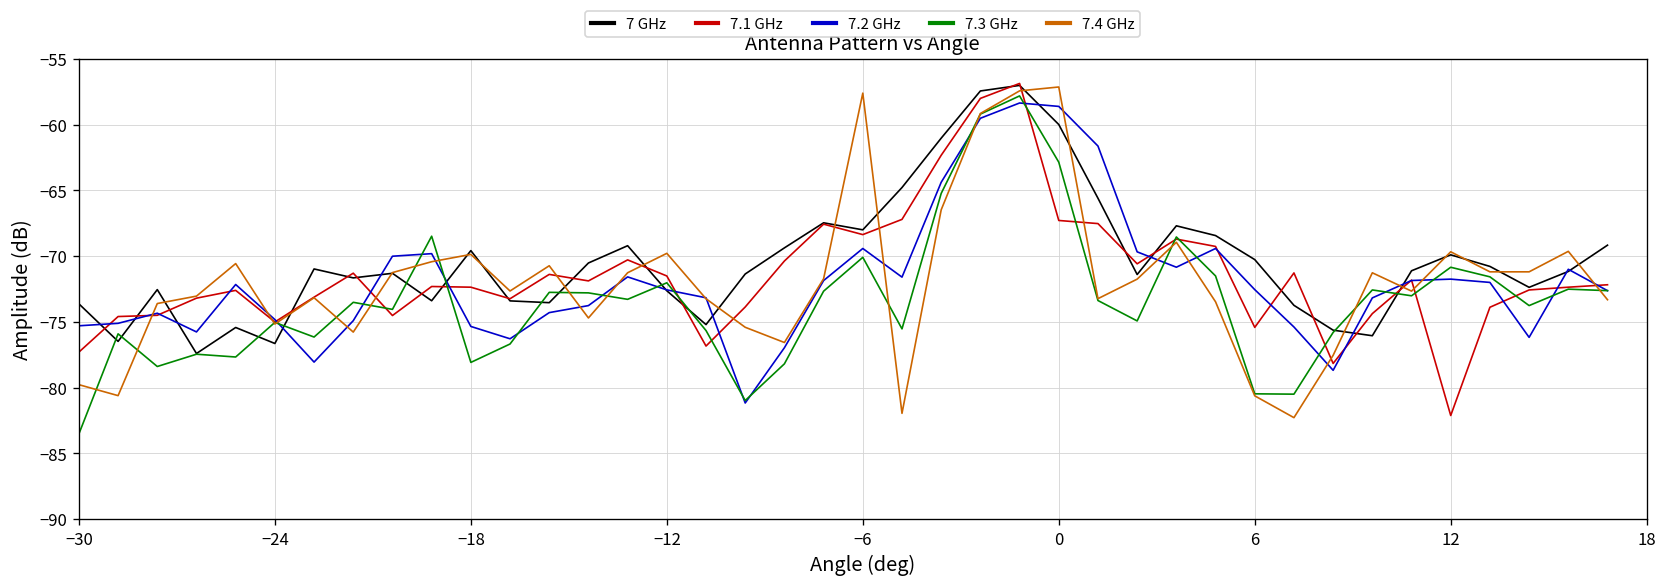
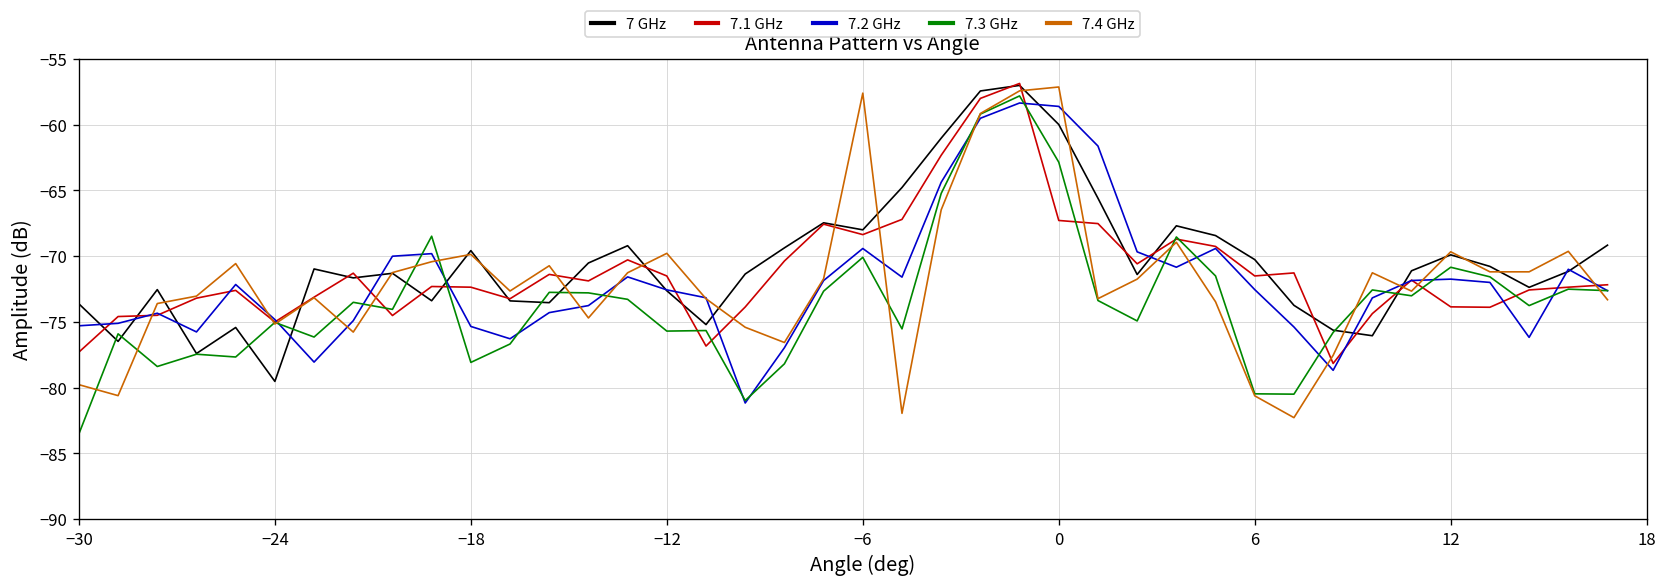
7 GHz, −24: -76.6 -> -79.5
7.3 GHz, −12: -72.0 -> -75.7
7.1 GHz, 6: -75.4 -> -71.5
7.1 GHz, 12: -82.1 -> -73.9
